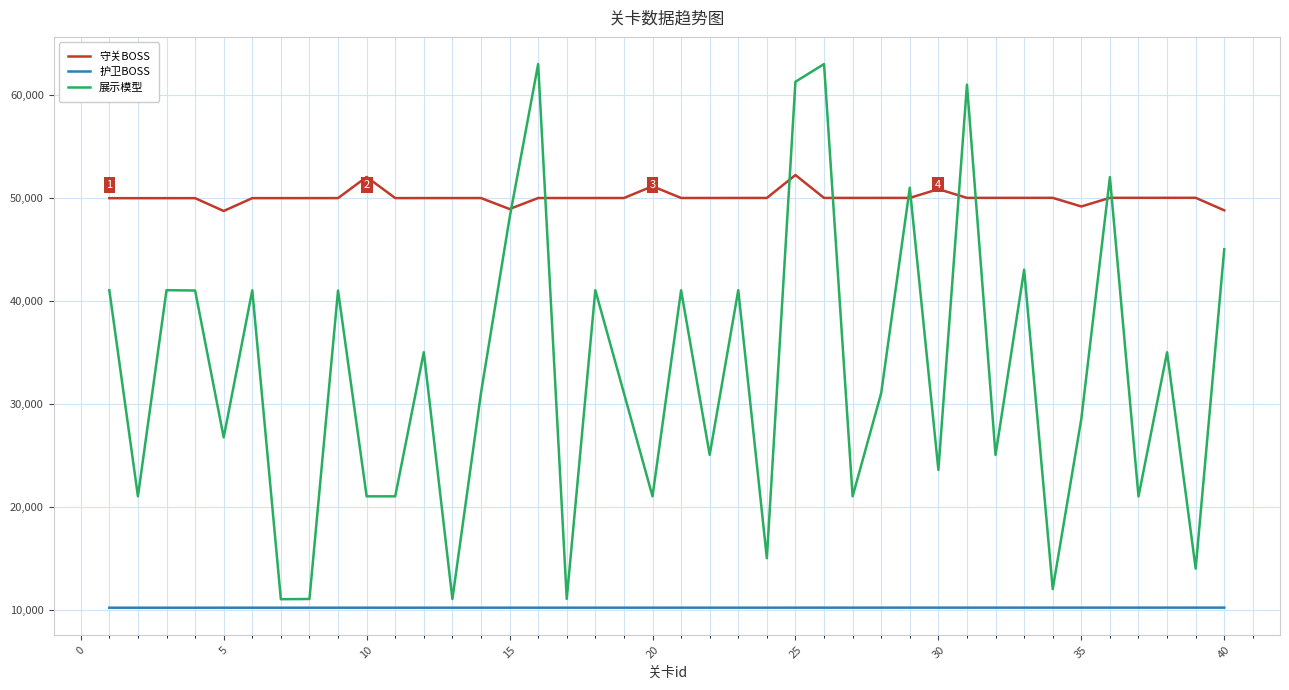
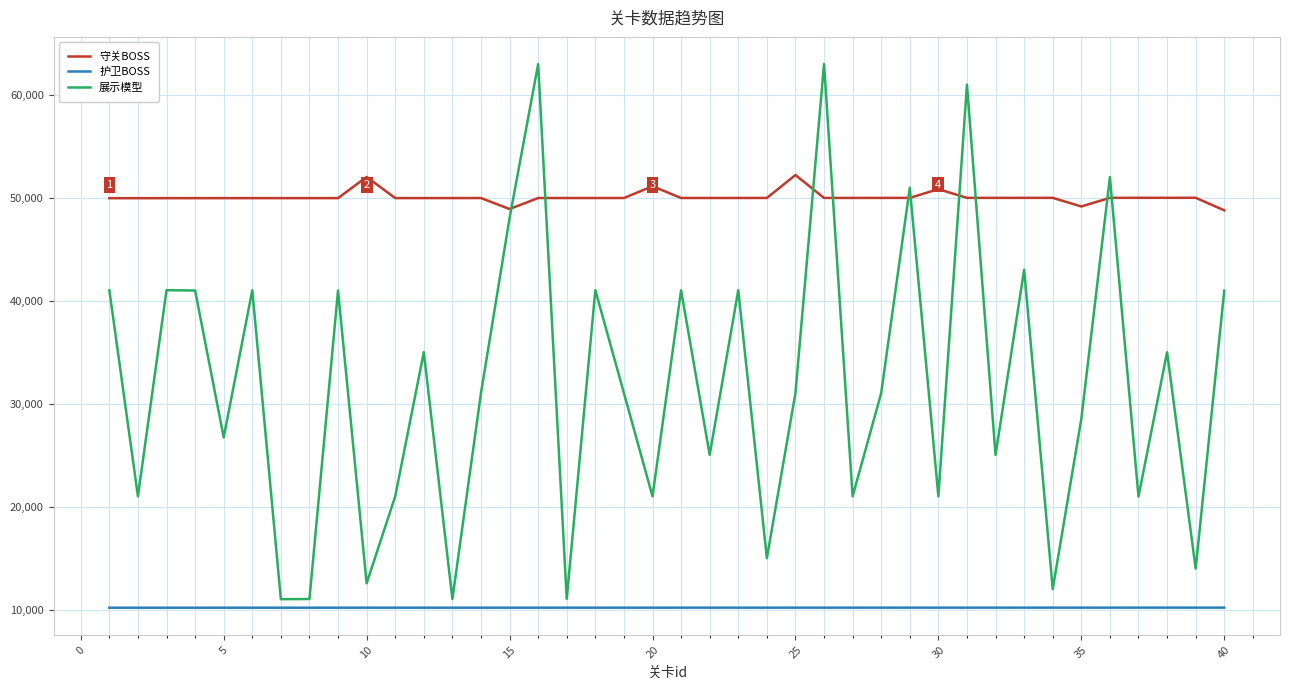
守关BOSS, 5: 48,800 -> 50,000
展示模型, 10: 21,000 -> 12,600
展示模型, 25: 61,300 -> 31,100
展示模型, 30: 23,600 -> 21,000
展示模型, 40: 45,000 -> 41,000
